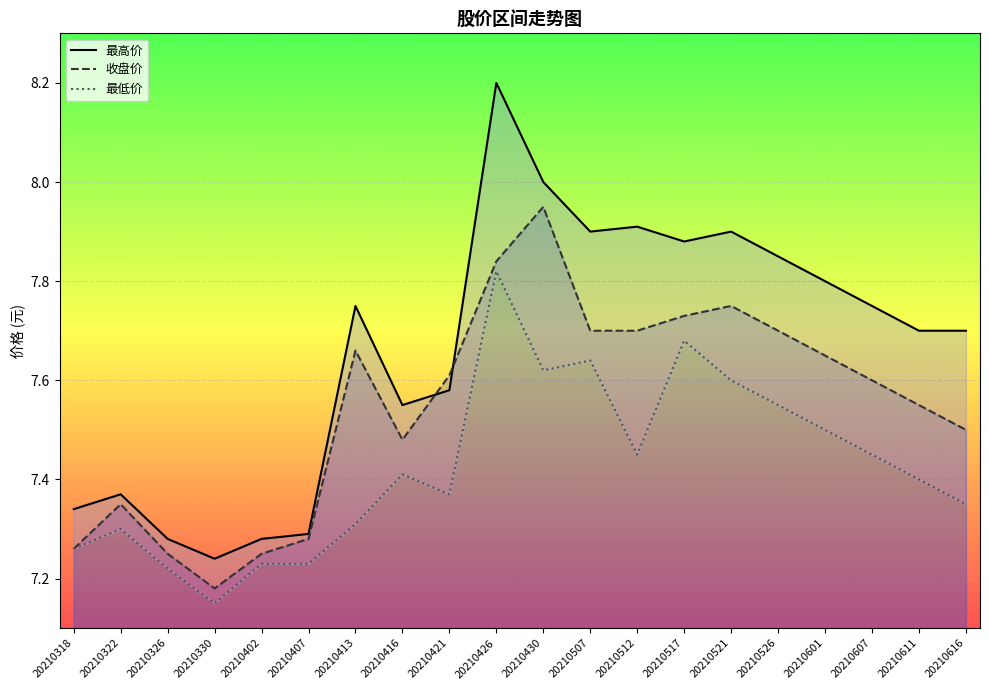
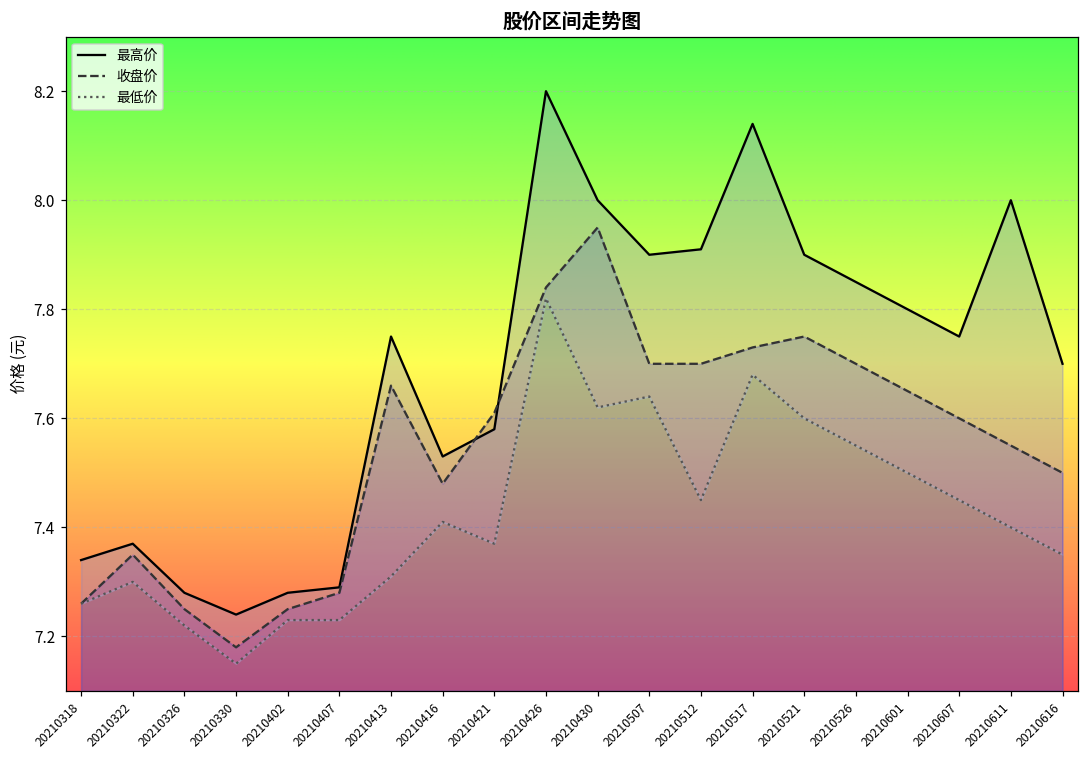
最高价, 20210416: 7.55 -> 7.53
最高价, 20210517: 7.88 -> 8.14
最高价, 20210611: 7.7 -> 8.0
